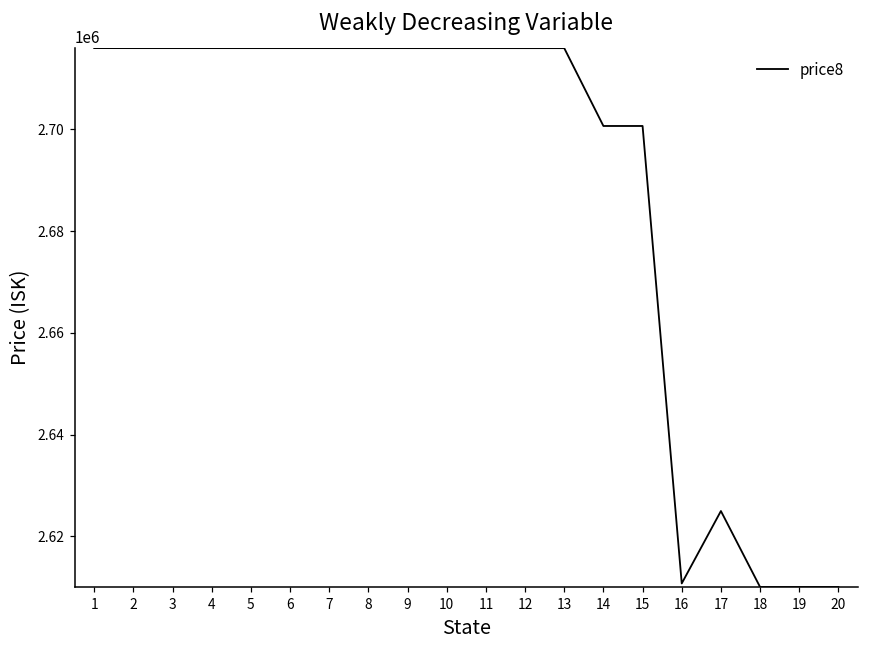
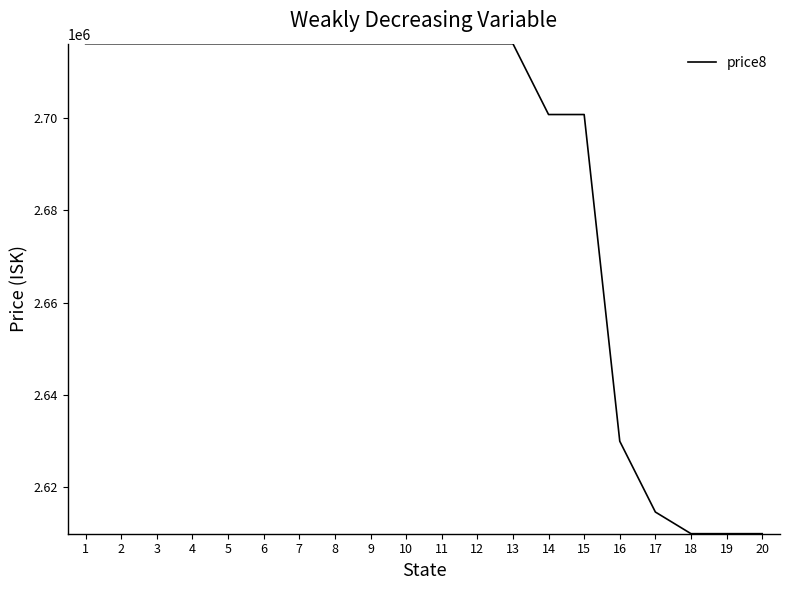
16: 2611000 -> 2630000
17: 2625000 -> 2615000
